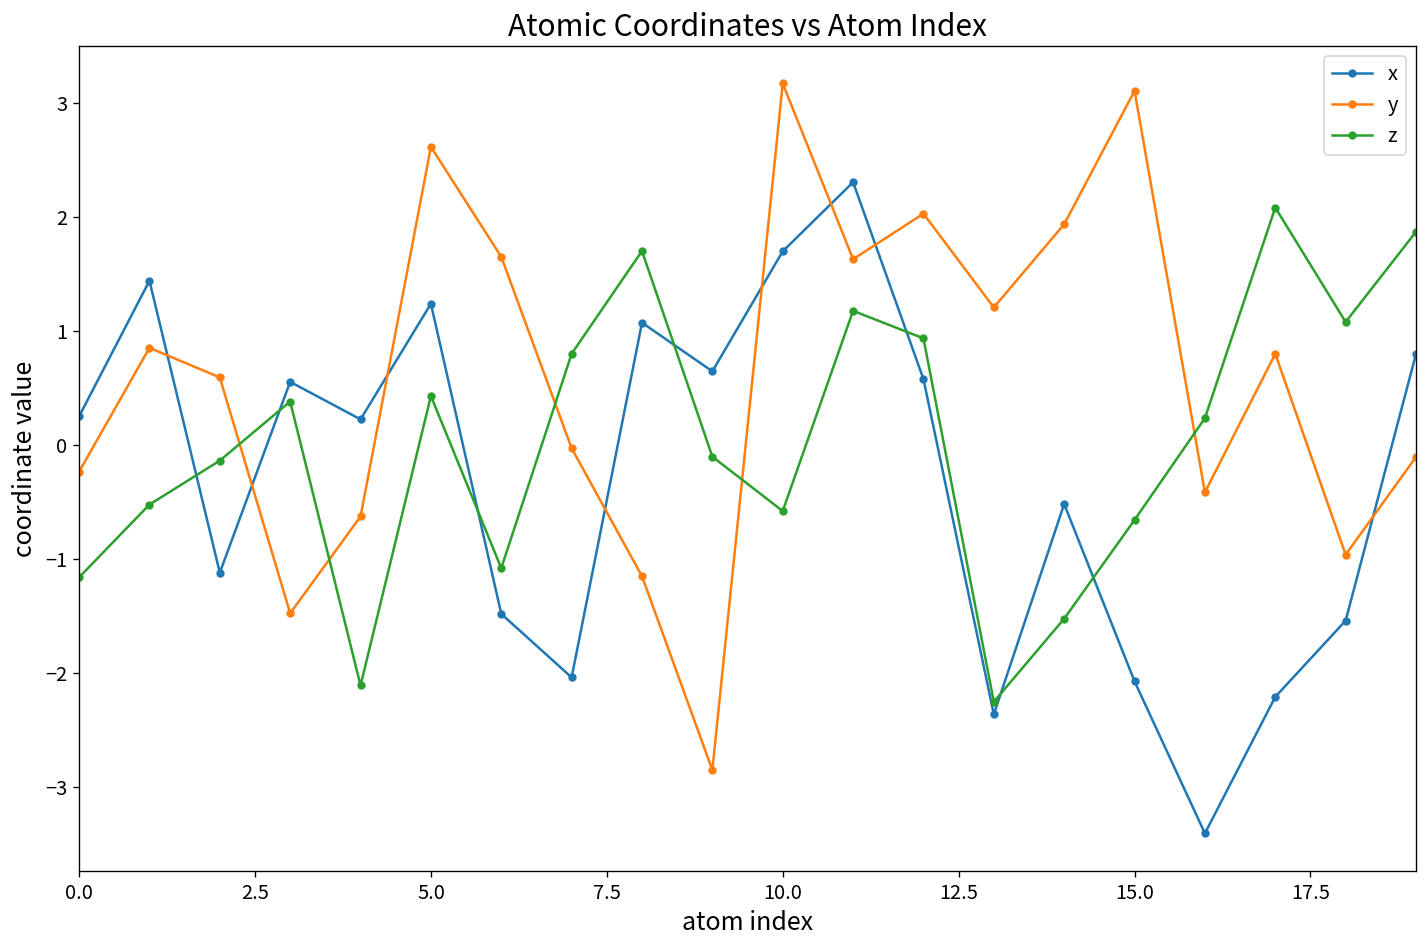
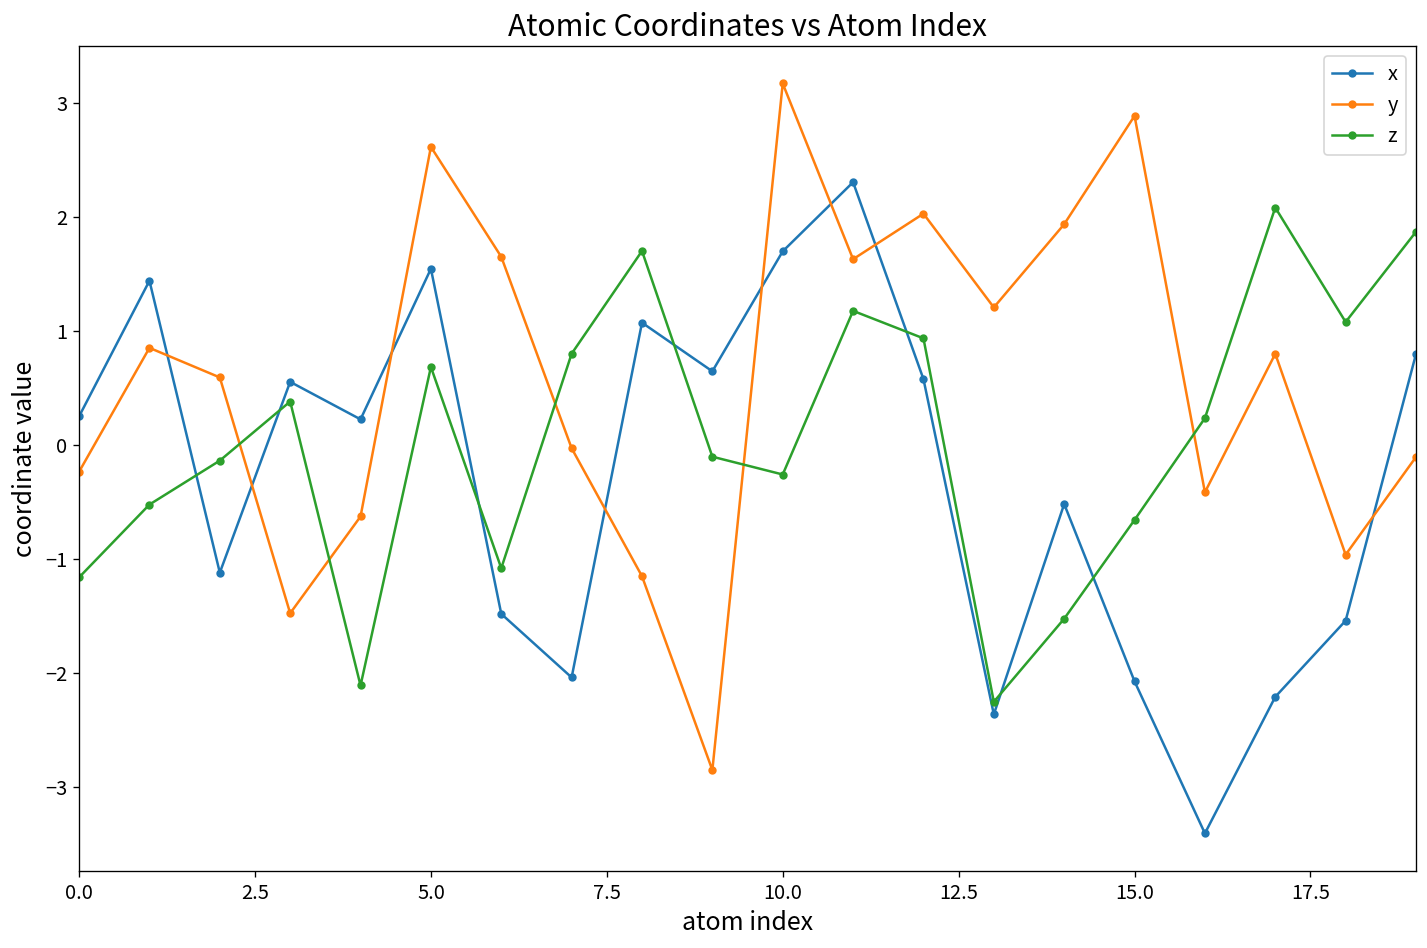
x, 5.0: 1.2 -> 1.5
z, 5.0: 0.4 -> 0.7
z, 10.0: -0.6 -> -0.3
y, 15.0: 3.1 -> 2.9
